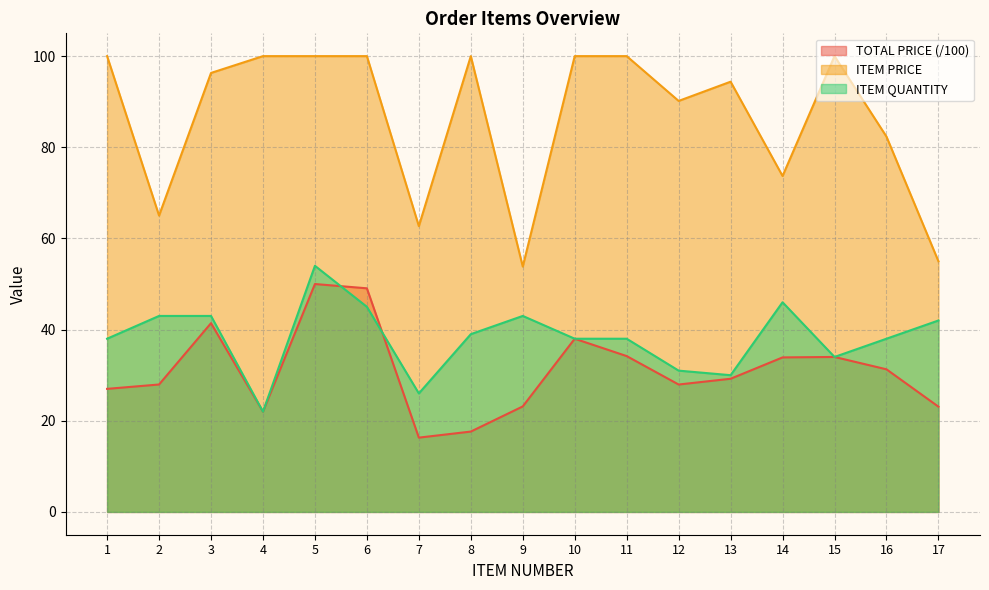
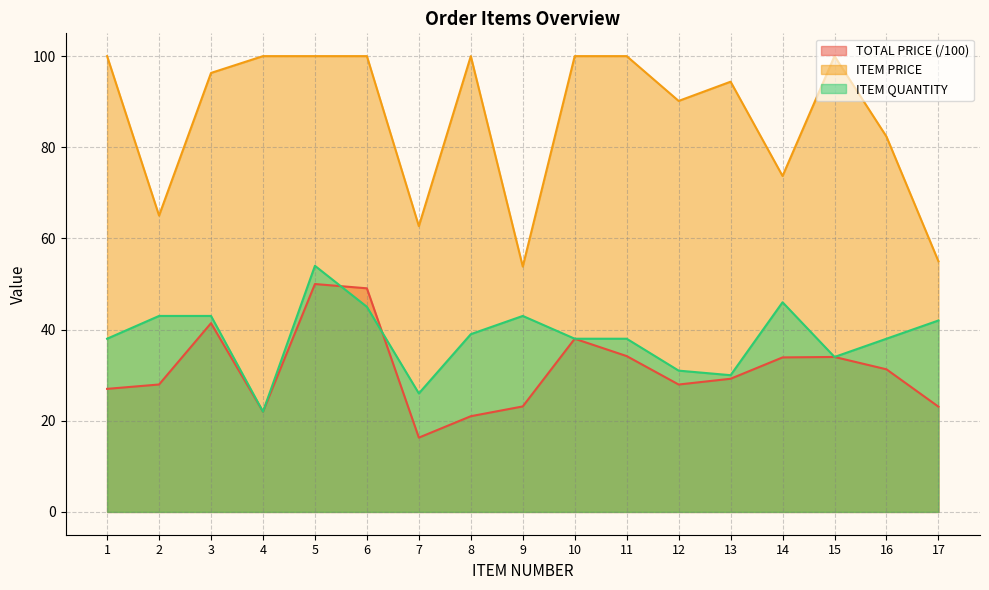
TOTAL PRICE (/100), 8: 18 -> 21
